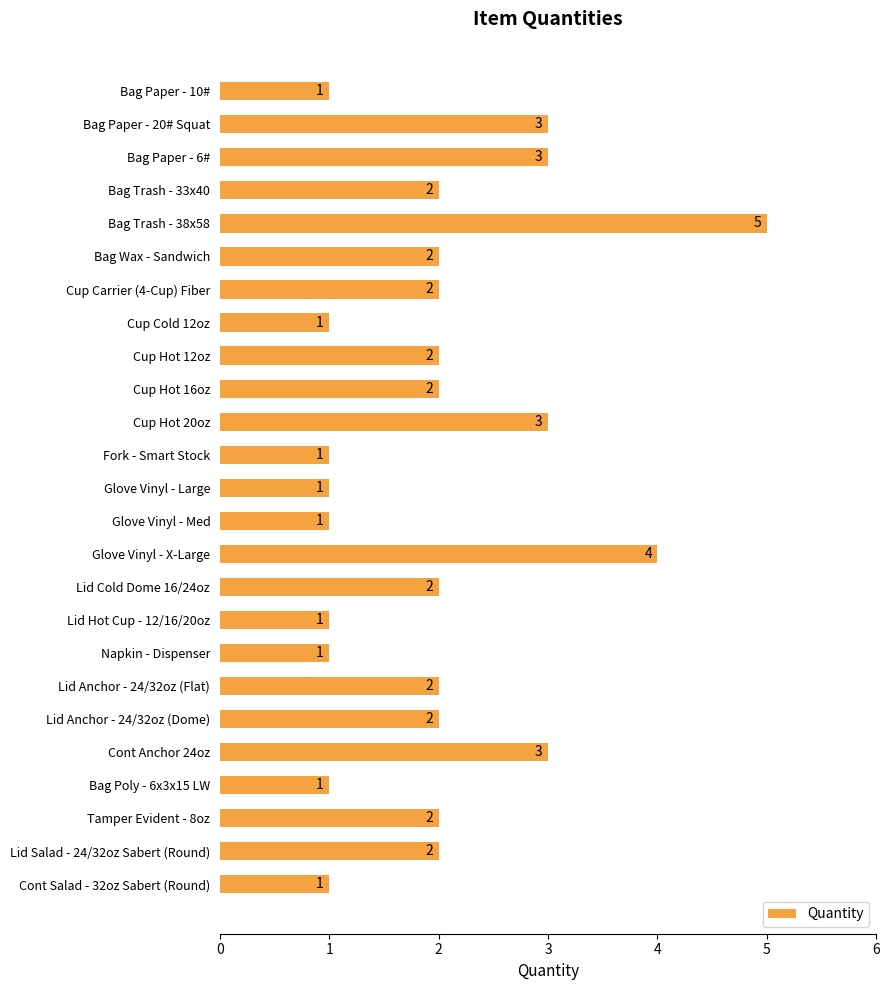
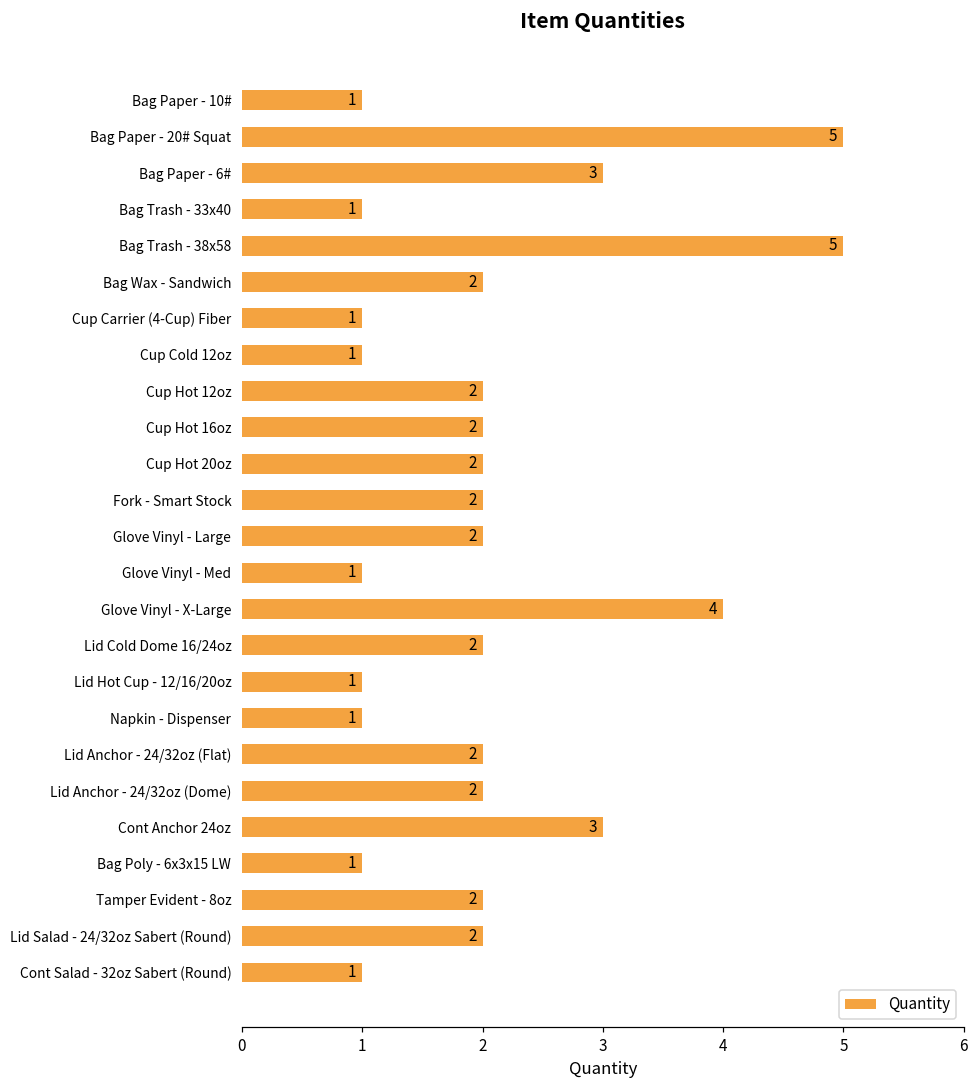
Bag Paper - 20# Squat: 3 -> 5
Bag Trash - 33x40: 2 -> 1
Cup Carrier (4-Cup) Fiber: 2 -> 1
Cup Hot 20oz: 3 -> 2
Fork - Smart Stock: 1 -> 2
Glove Vinyl - Large: 1 -> 2
